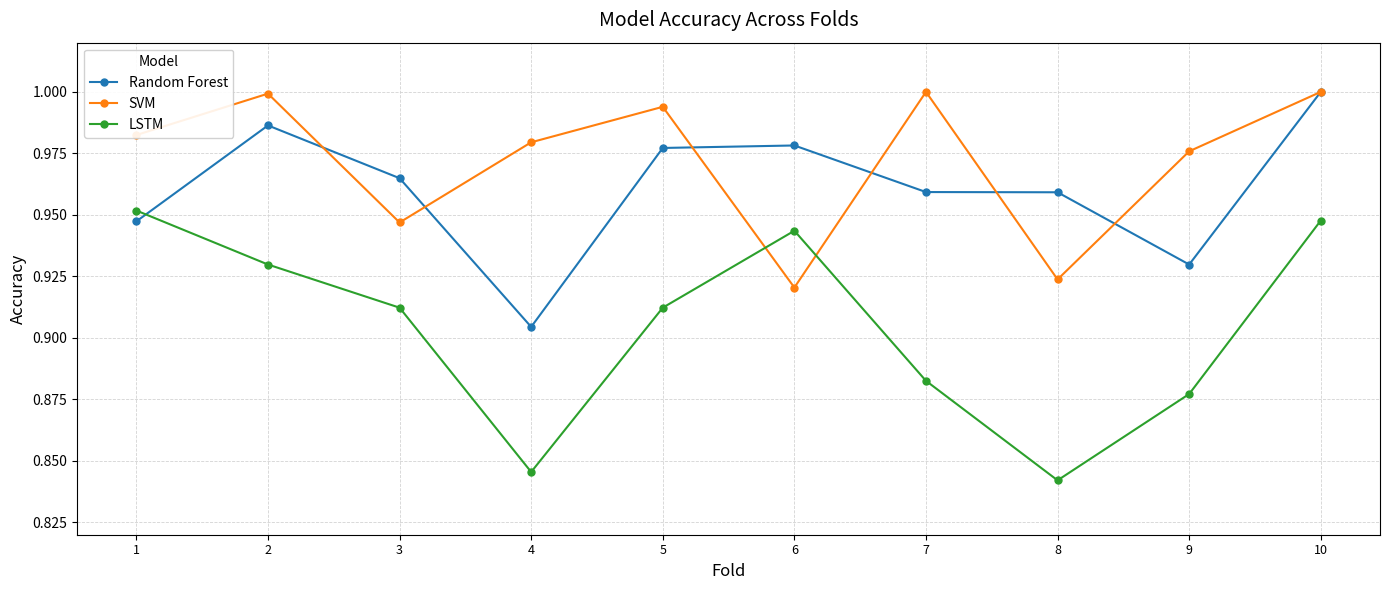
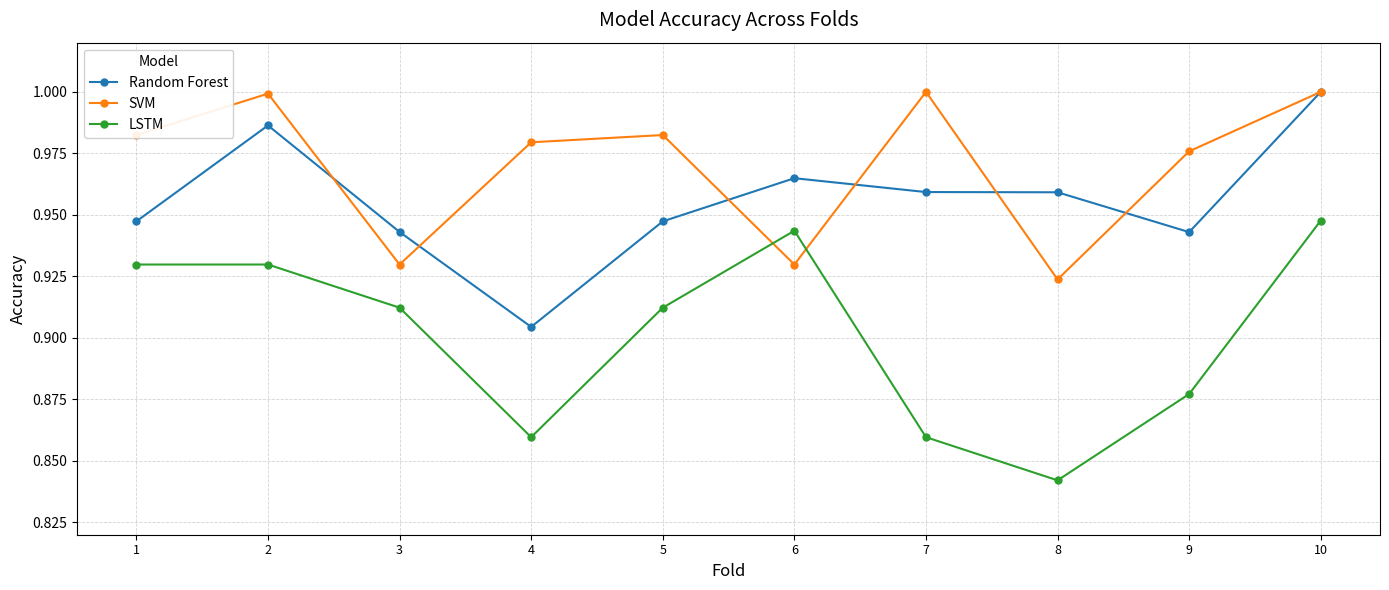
LSTM, 1: 0.952 -> 0.930
Random Forest, 3: 0.965 -> 0.943
SVM, 3: 0.947 -> 0.930
LSTM, 4: 0.846 -> 0.860
Random Forest, 5: 0.977 -> 0.947
SVM, 5: 0.994 -> 0.982
Random Forest, 6: 0.978 -> 0.965
SVM, 6: 0.920 -> 0.930
LSTM, 7: 0.883 -> 0.860
Random Forest, 9: 0.930 -> 0.943
